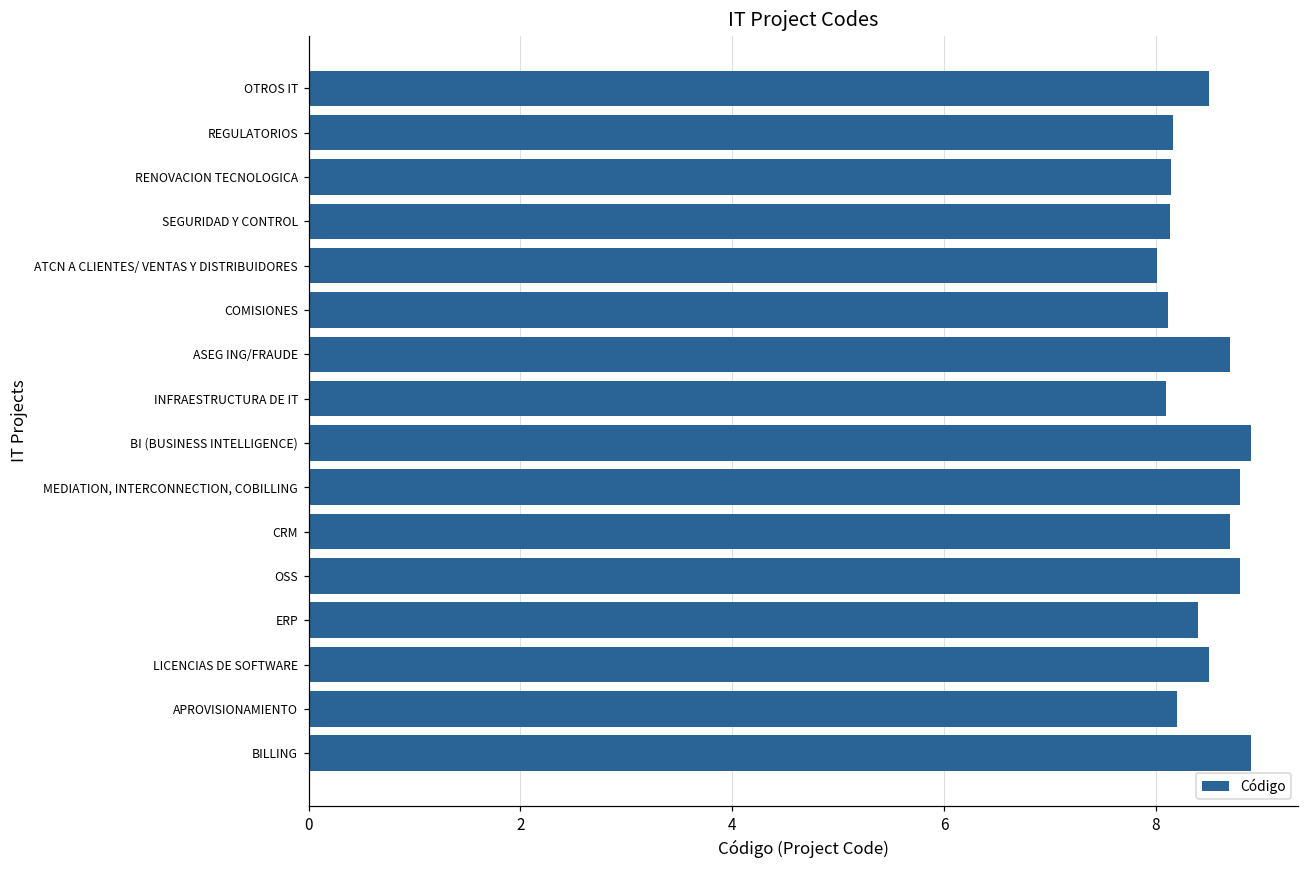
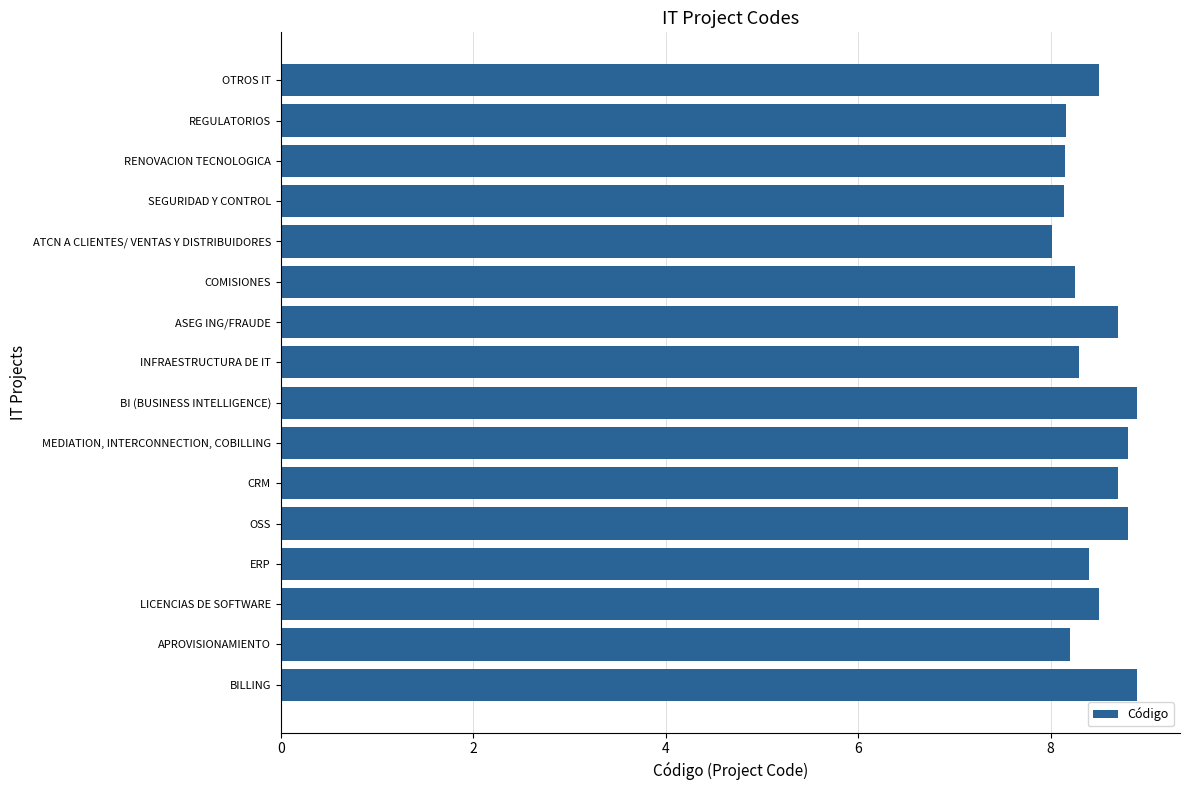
COMISIONES: 8.1 -> 8.3
INFRAESTRUCTURA DE IT: 8.1 -> 8.3
